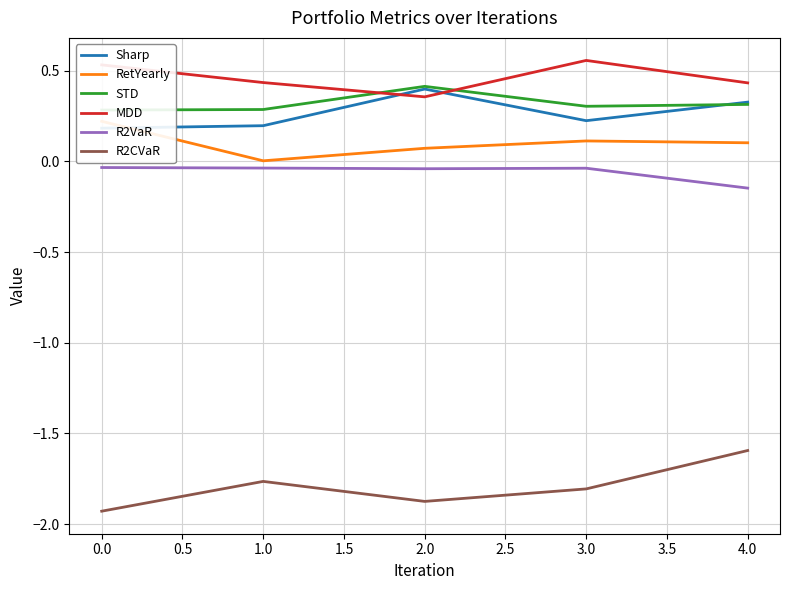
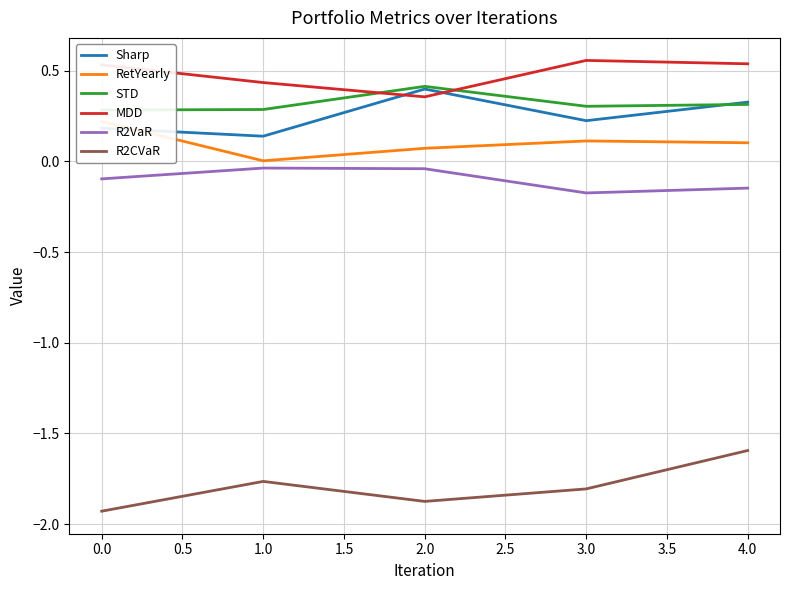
R2VaR, 0.0: -0.03 -> -0.10
Sharp, 1.0: 0.20 -> 0.14
R2VaR, 3.0: -0.04 -> -0.17
MDD, 4.0: 0.43 -> 0.54
